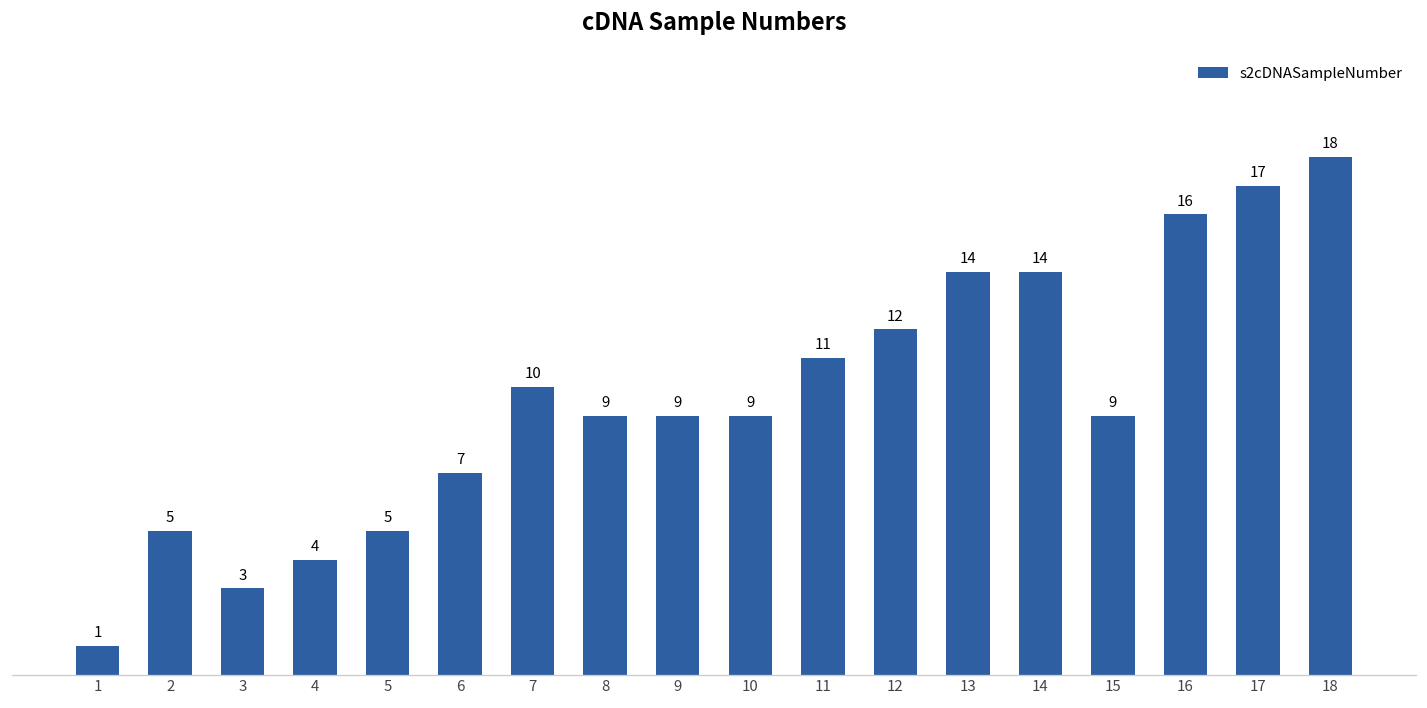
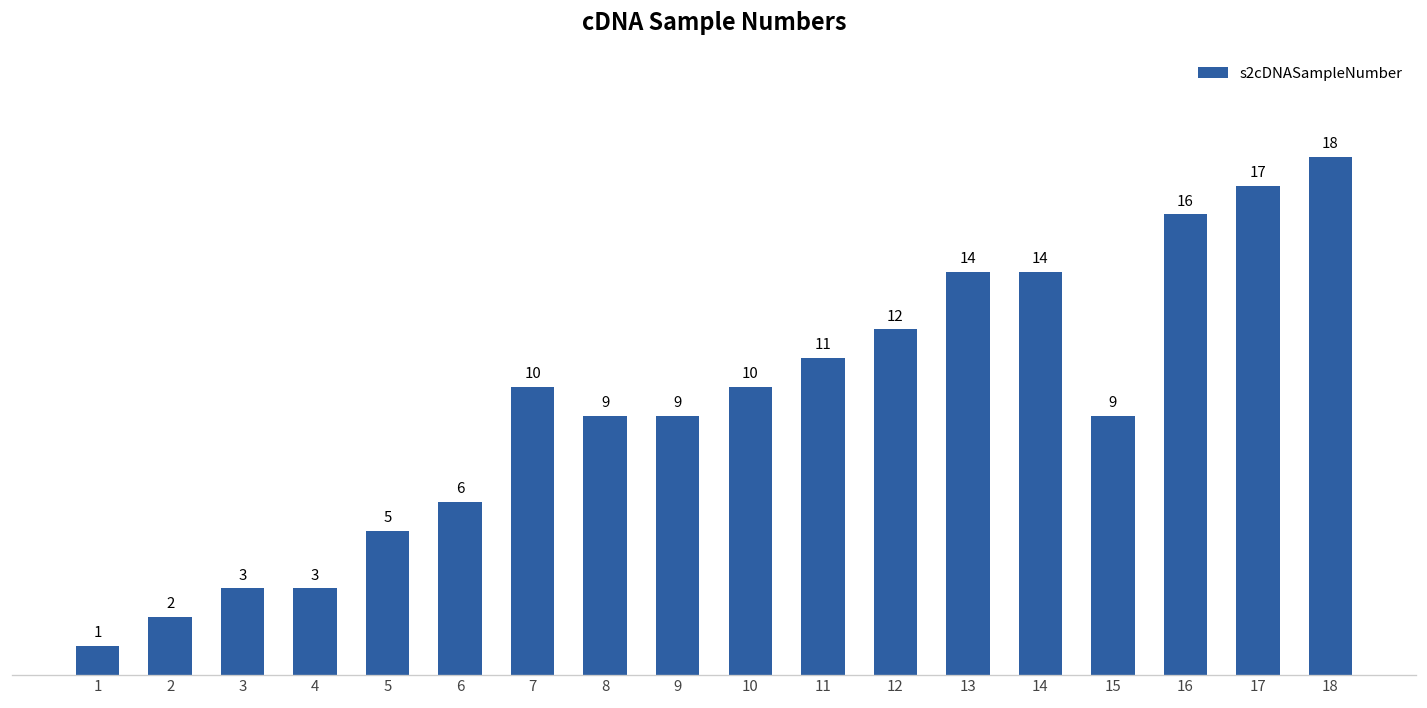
2: 5 -> 2
4: 4 -> 3
6: 7 -> 6
10: 9 -> 10
